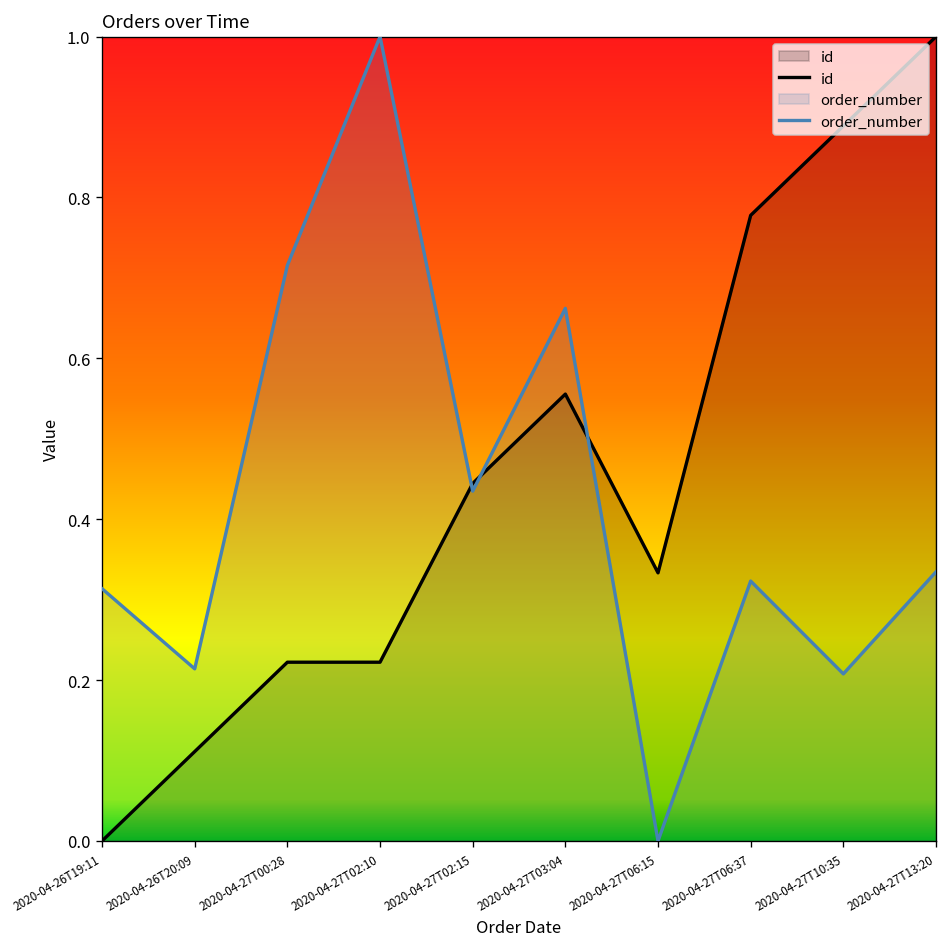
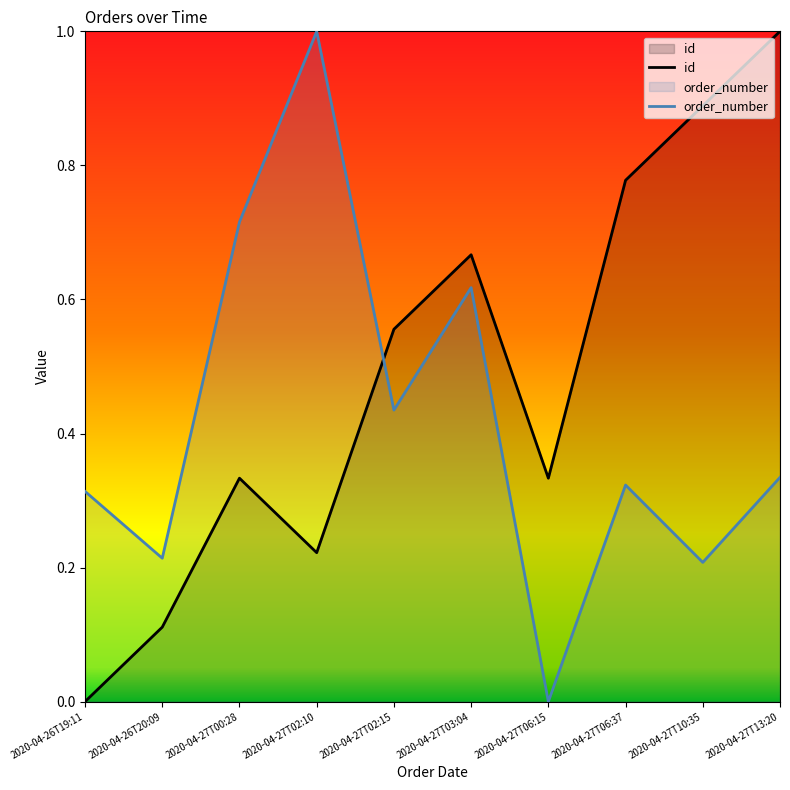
id, 2020-04-27T00:28: 0.22 -> 0.33
id, 2020-04-27T02:15: 0.44 -> 0.56
id, 2020-04-27T03:04: 0.56 -> 0.67
order_number, 2020-04-27T03:04: 0.66 -> 0.62
